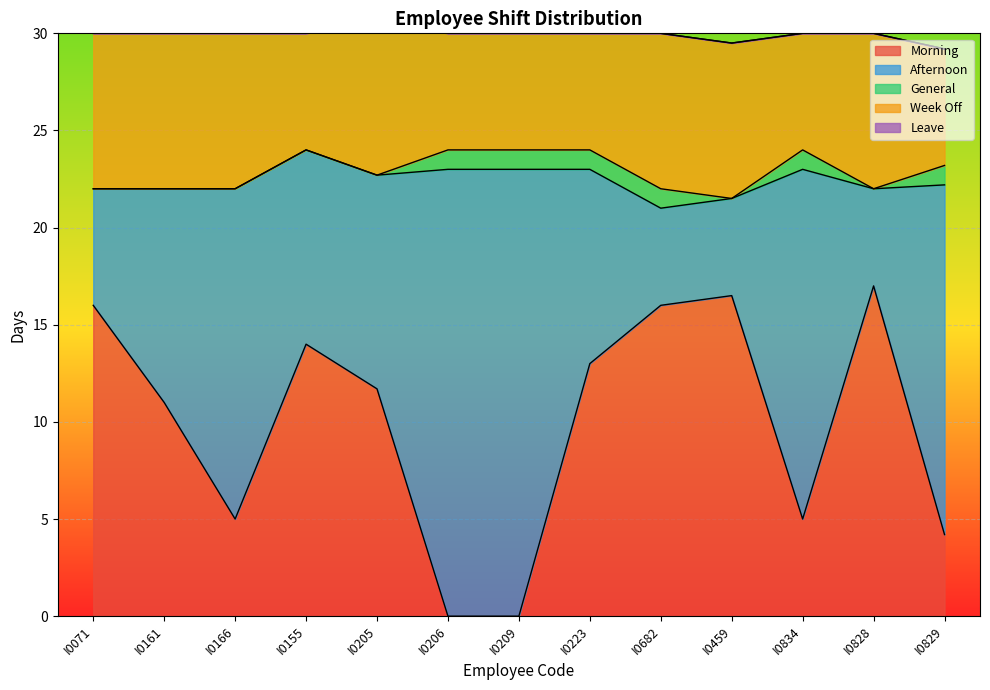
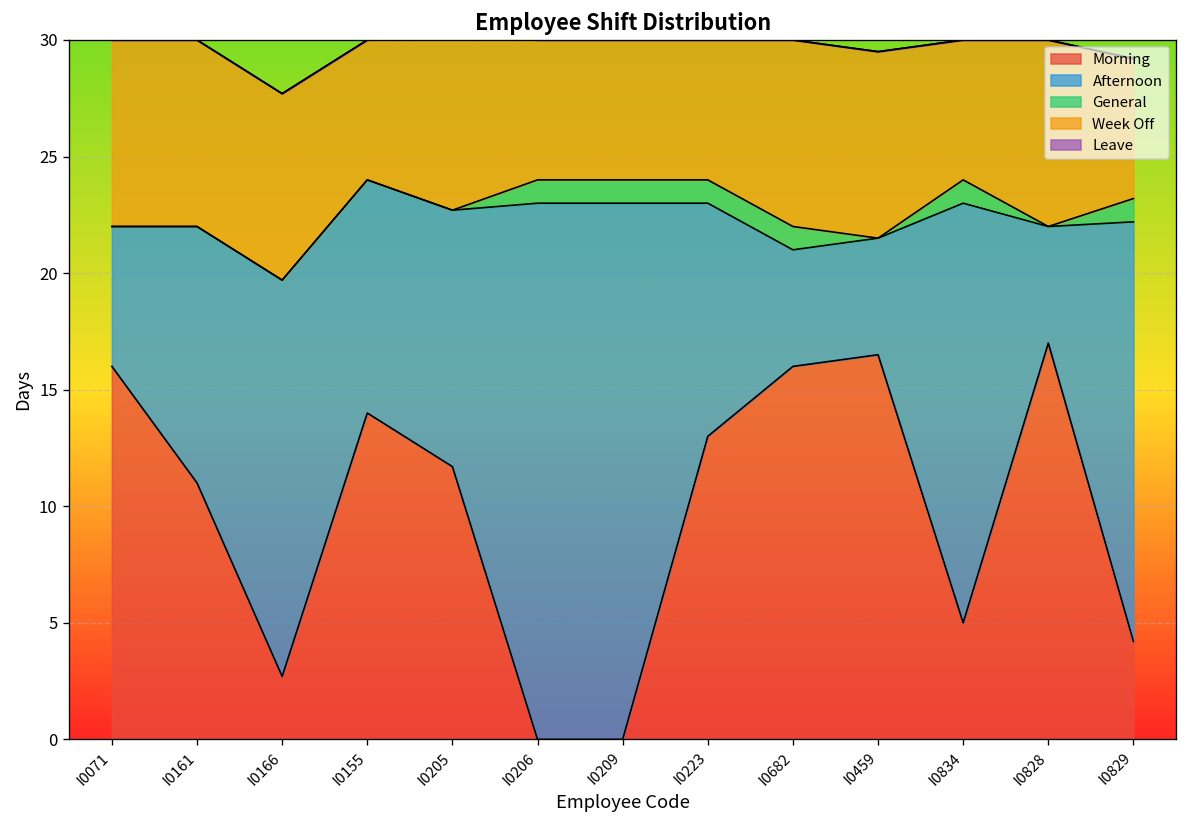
Morning, I0166: 5.0 -> 2.7
